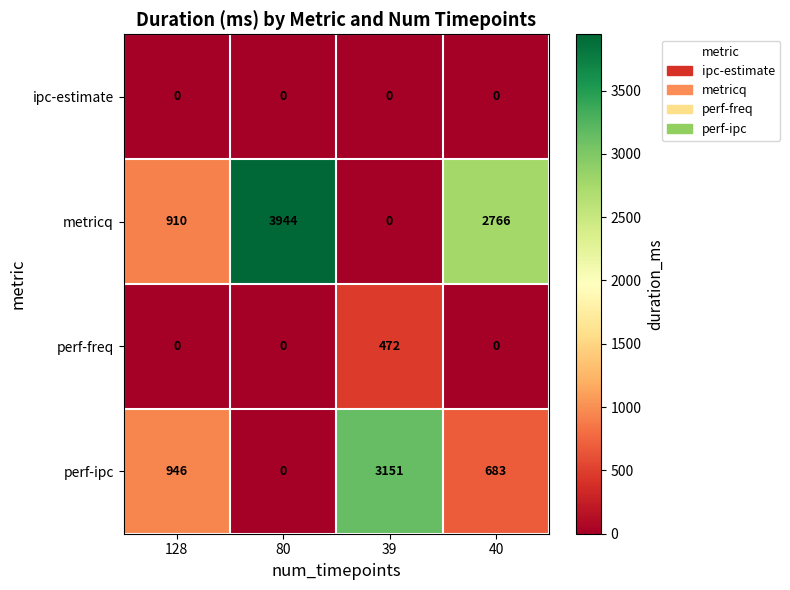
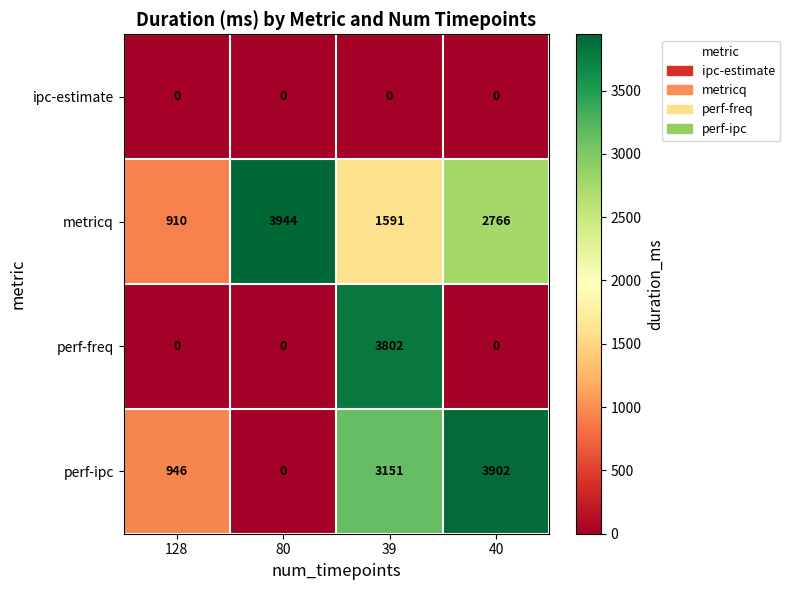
metricq, 39: 0 -> 1591
perf-freq, 39: 472 -> 3802
perf-ipc, 40: 683 -> 3902
